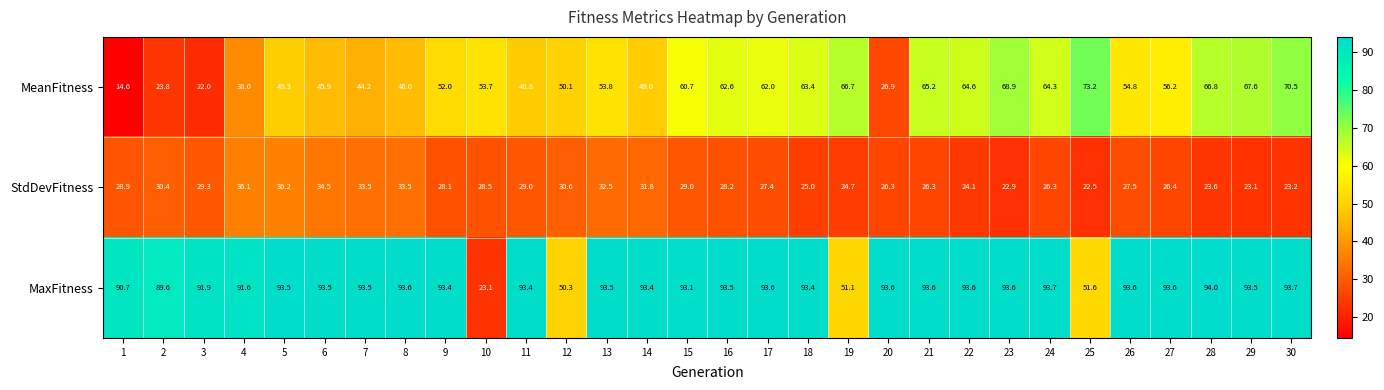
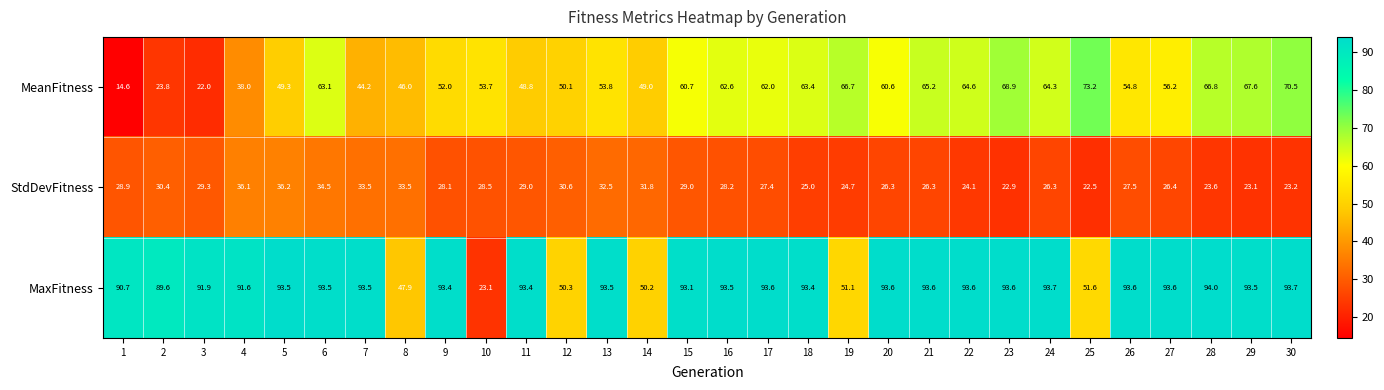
MeanFitness, 6: 45.9 -> 63.1
MeanFitness, 20: 26.9 -> 60.6
MaxFitness, 8: 93.6 -> 47.9
MaxFitness, 14: 93.4 -> 50.2
